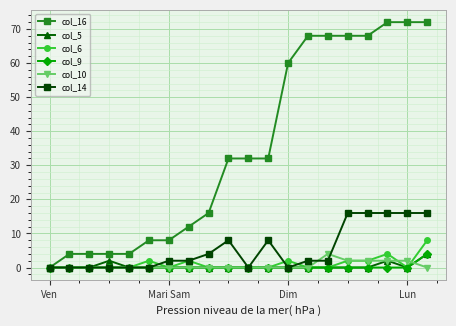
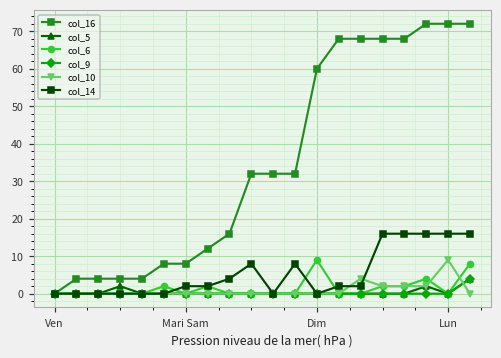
col_6, Dim: 2 -> 9
col_10, Lun: 2 -> 9
